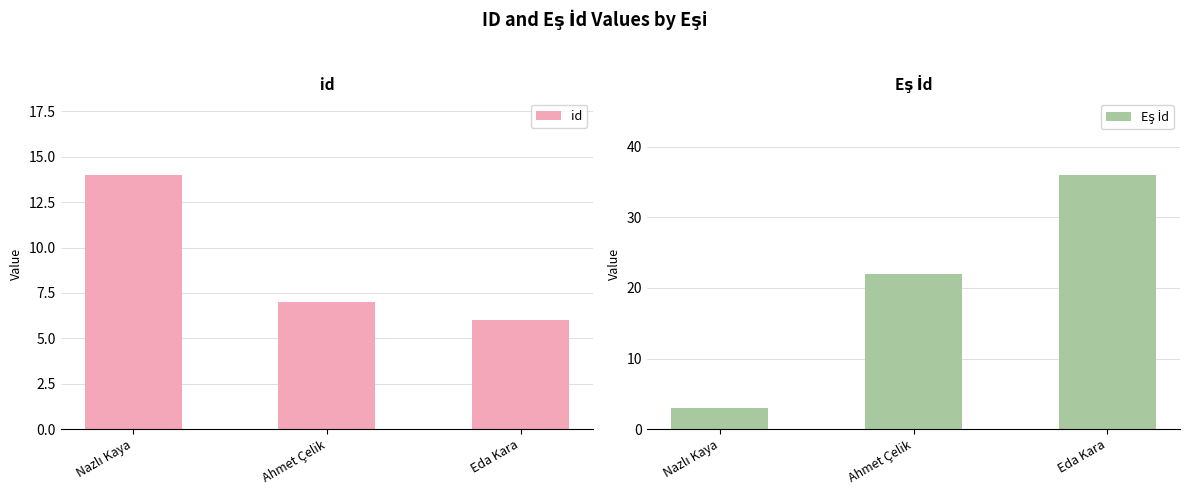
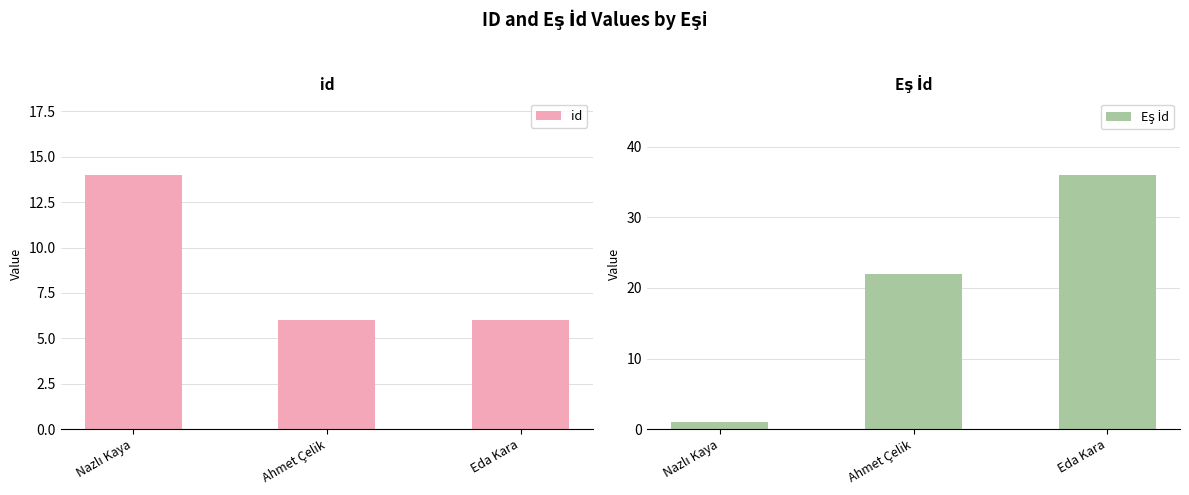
id, Ahmet Çelik: 7 -> 6
Eş İd, Nazlı Kaya: 3 -> 1
